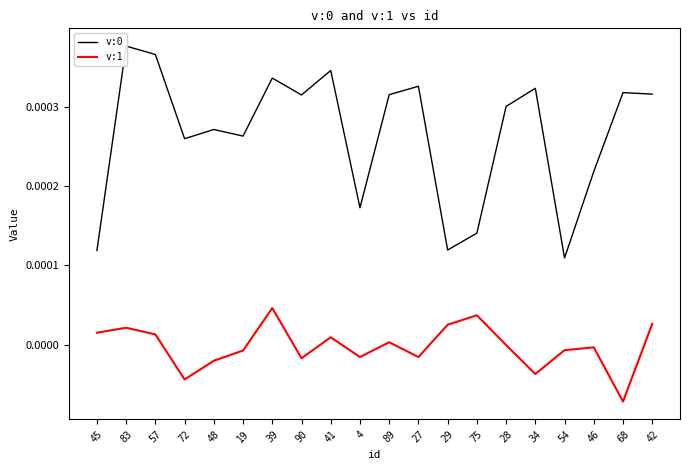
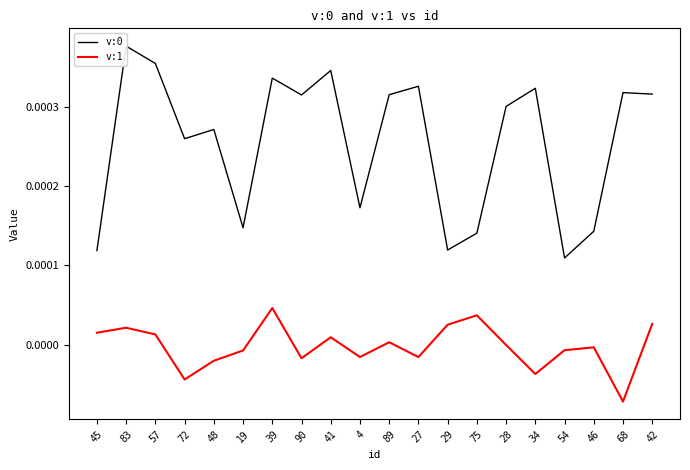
v:0, 57: 0.00037 -> 0.00035
v:0, 19: 0.00026 -> 0.00015
v:0, 46: 0.00022 -> 0.00014
